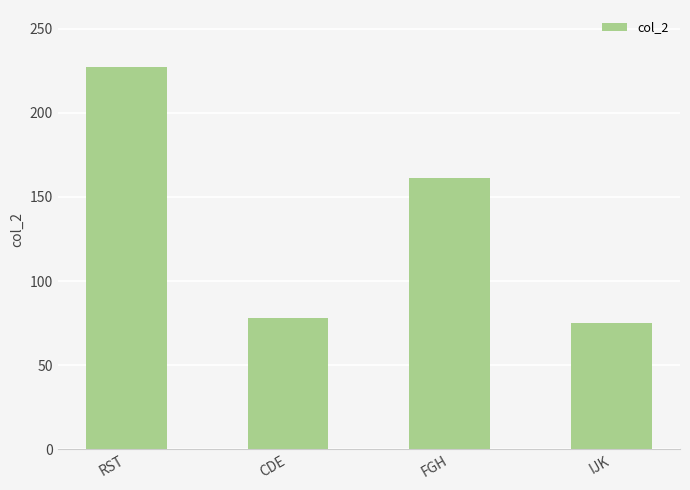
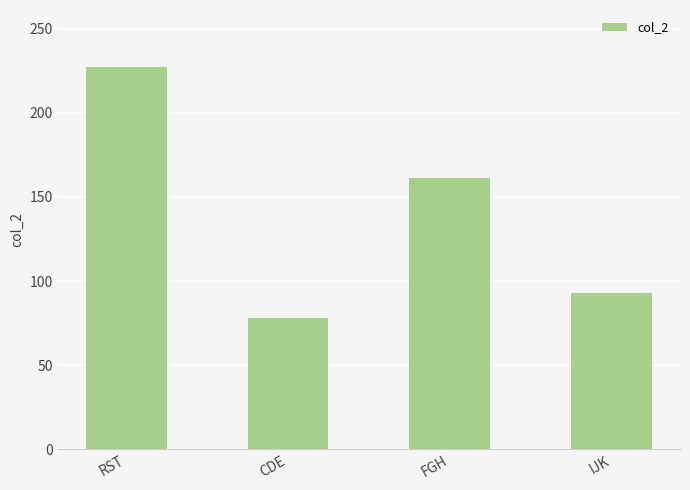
IJK: 75 -> 93
